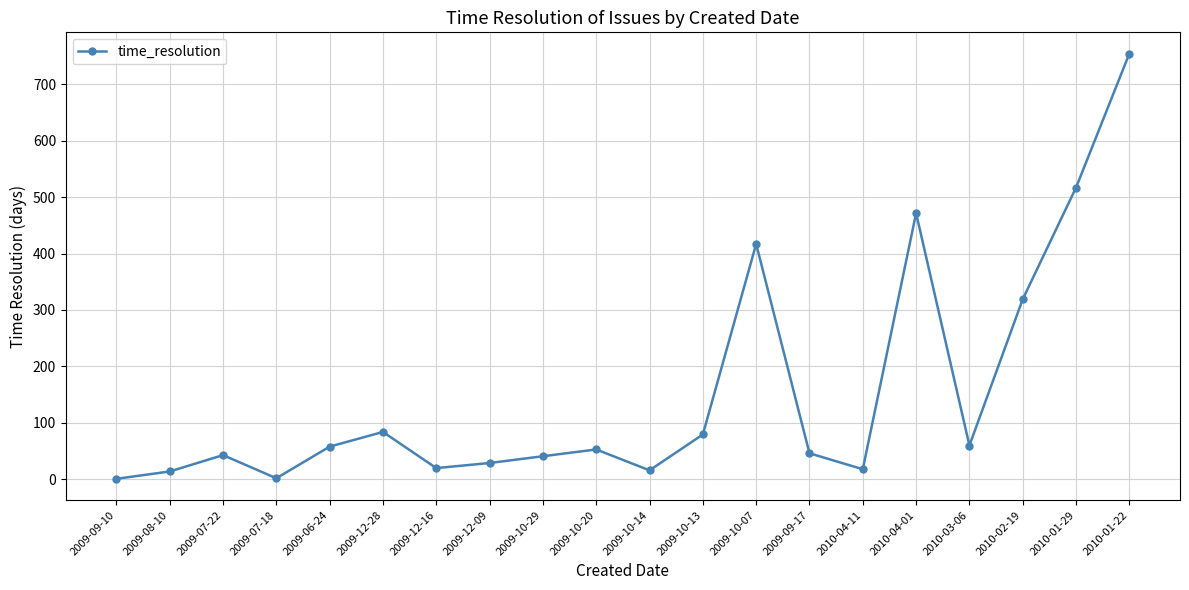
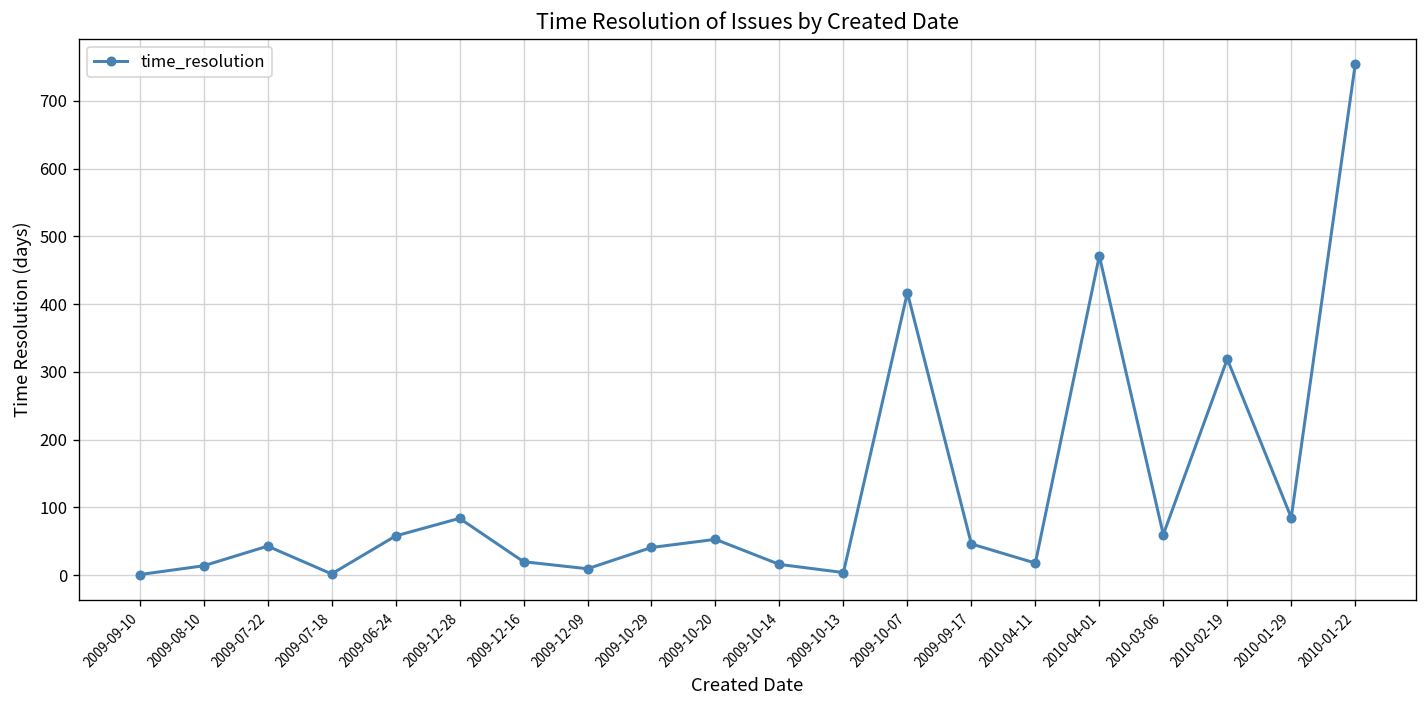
2009-12-09: 30 -> 10
2009-10-13: 80 -> 0
2010-01-29: 520 -> 90
